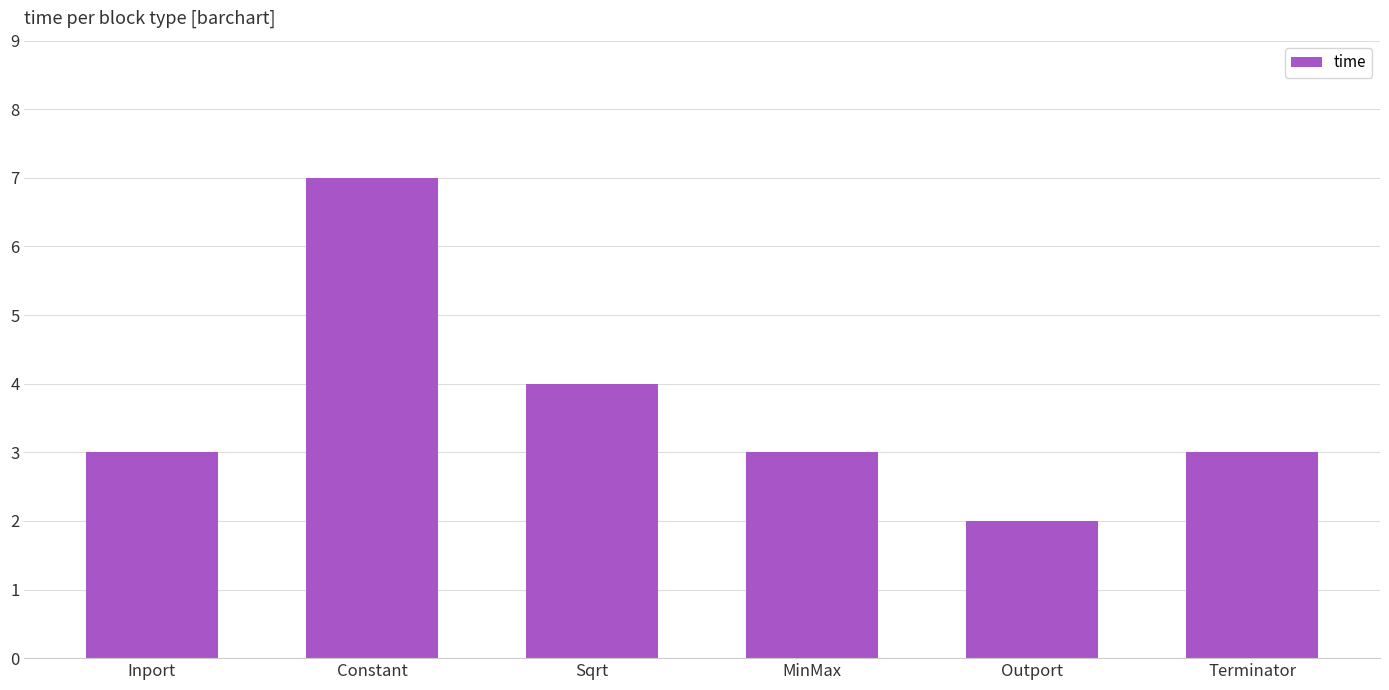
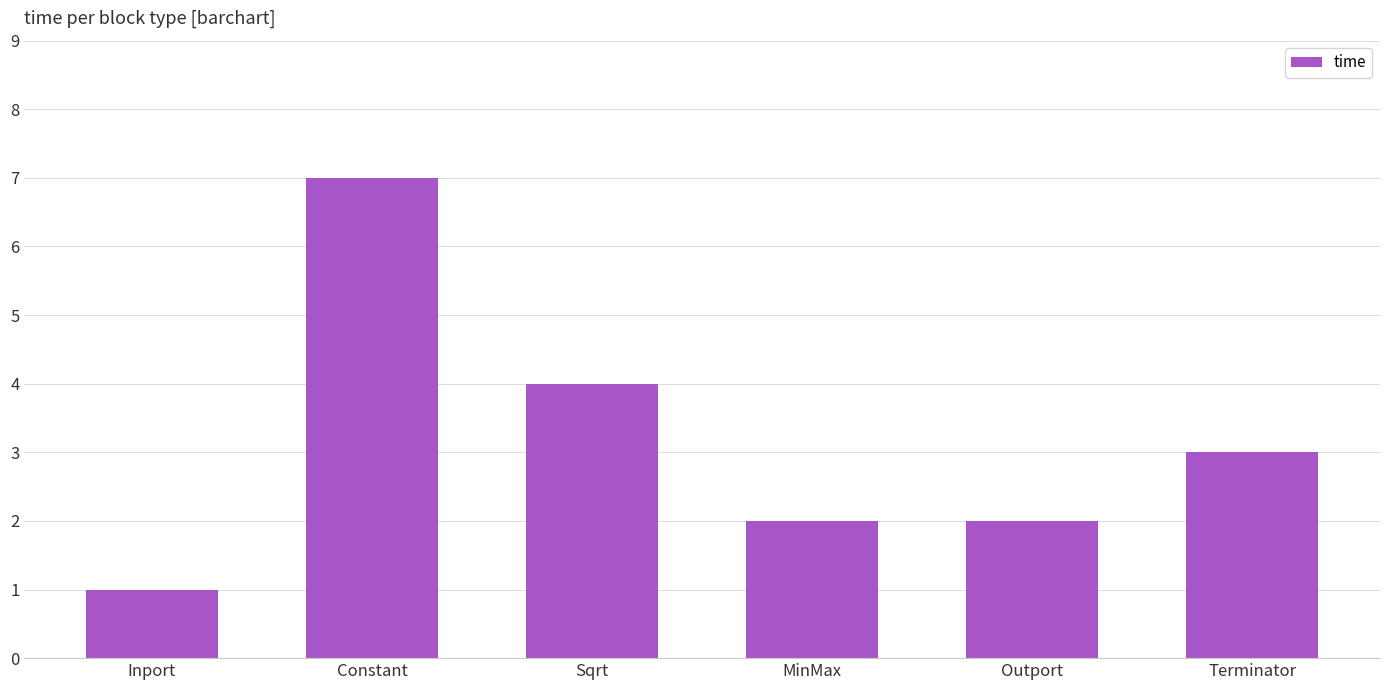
Inport: 3 -> 1
MinMax: 3 -> 2
